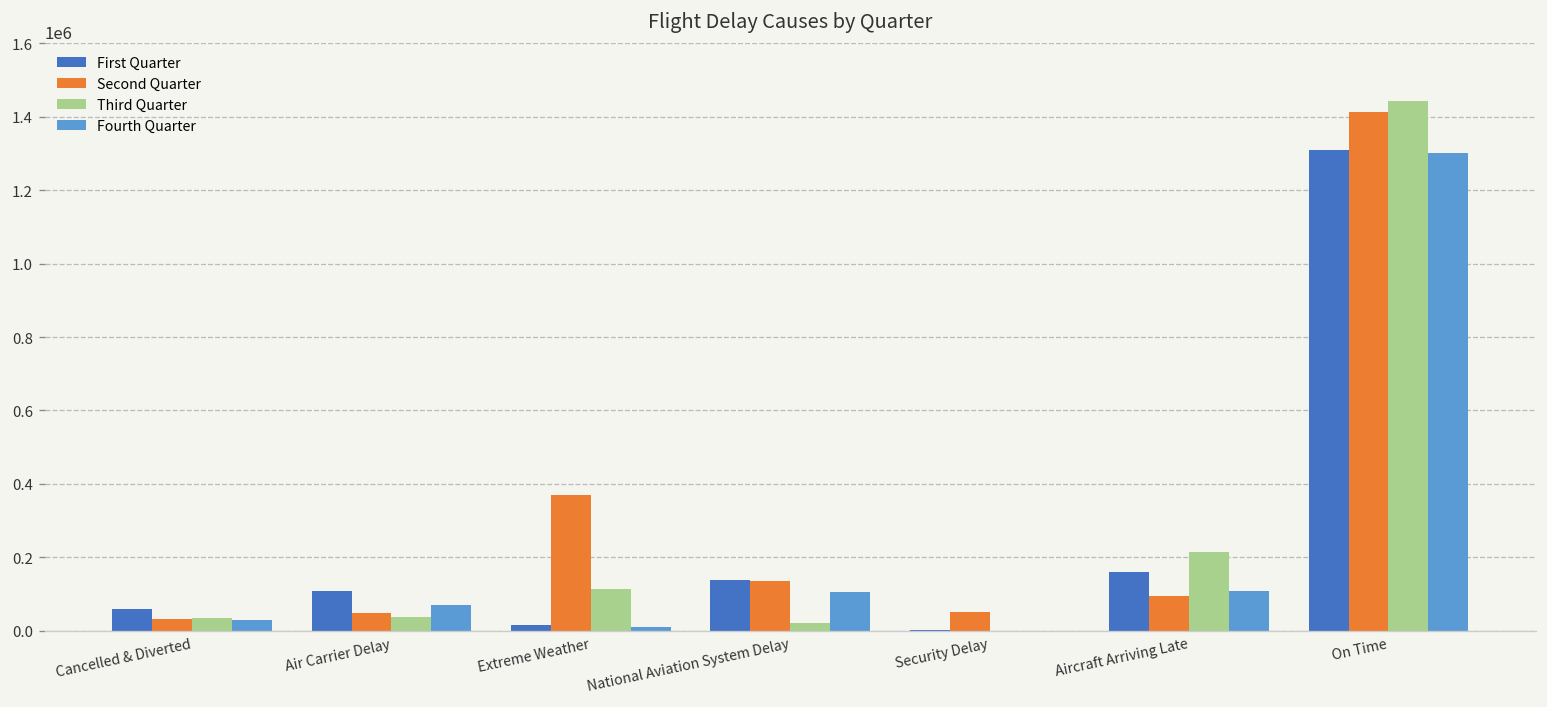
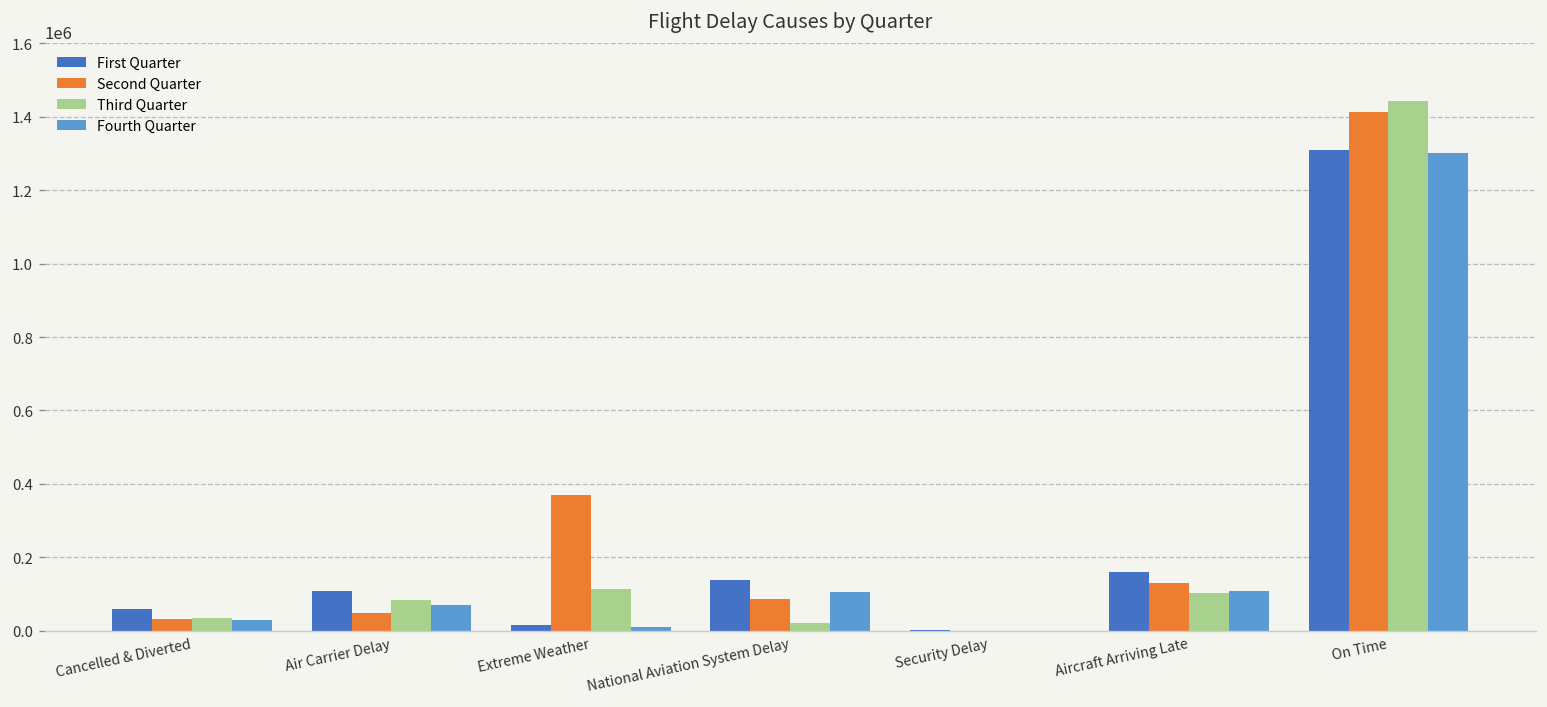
Third Quarter, Air Carrier Delay: 40000 -> 80000
Second Quarter, National Aviation System Delay: 140000 -> 90000
Second Quarter, Security Delay: 50000 -> 0
Second Quarter, Aircraft Arriving Late: 90000 -> 130000
Third Quarter, Aircraft Arriving Late: 220000 -> 100000
